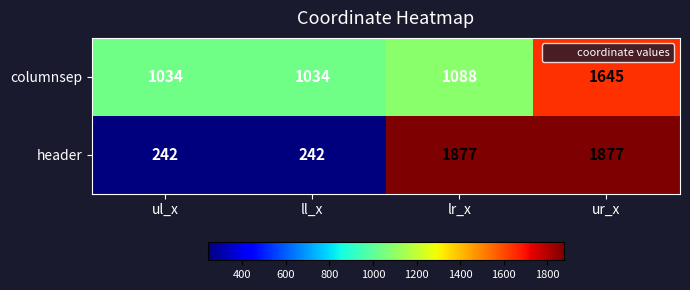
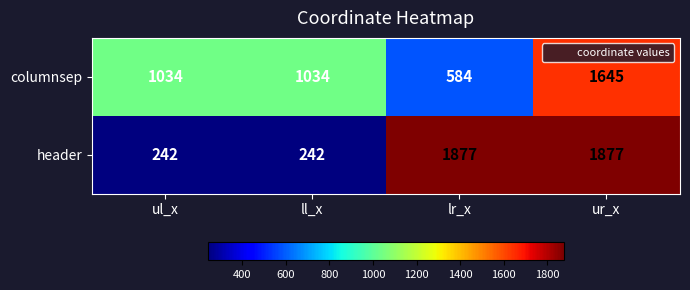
columnsep, lr_x: 1088 -> 584
